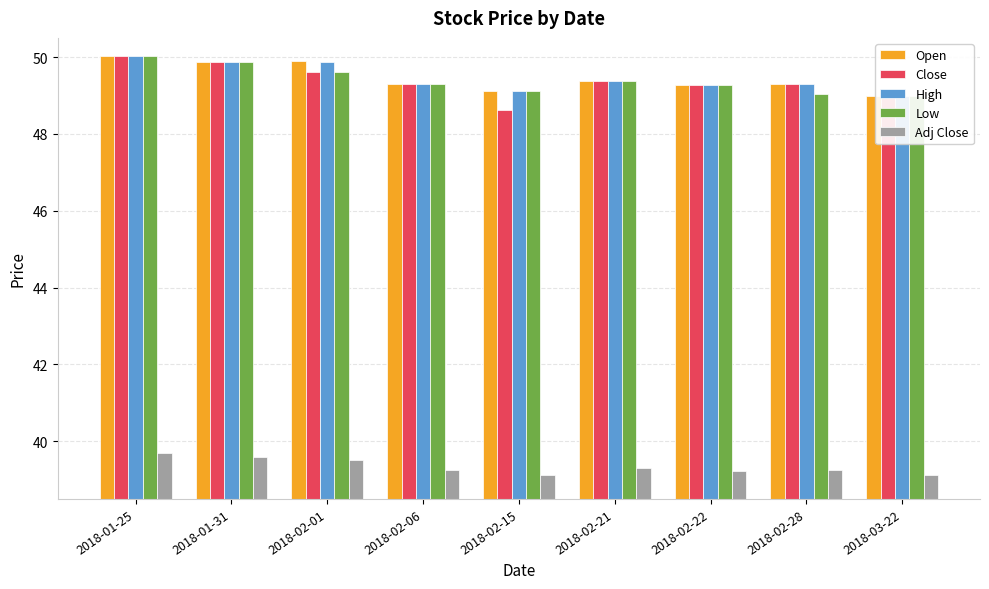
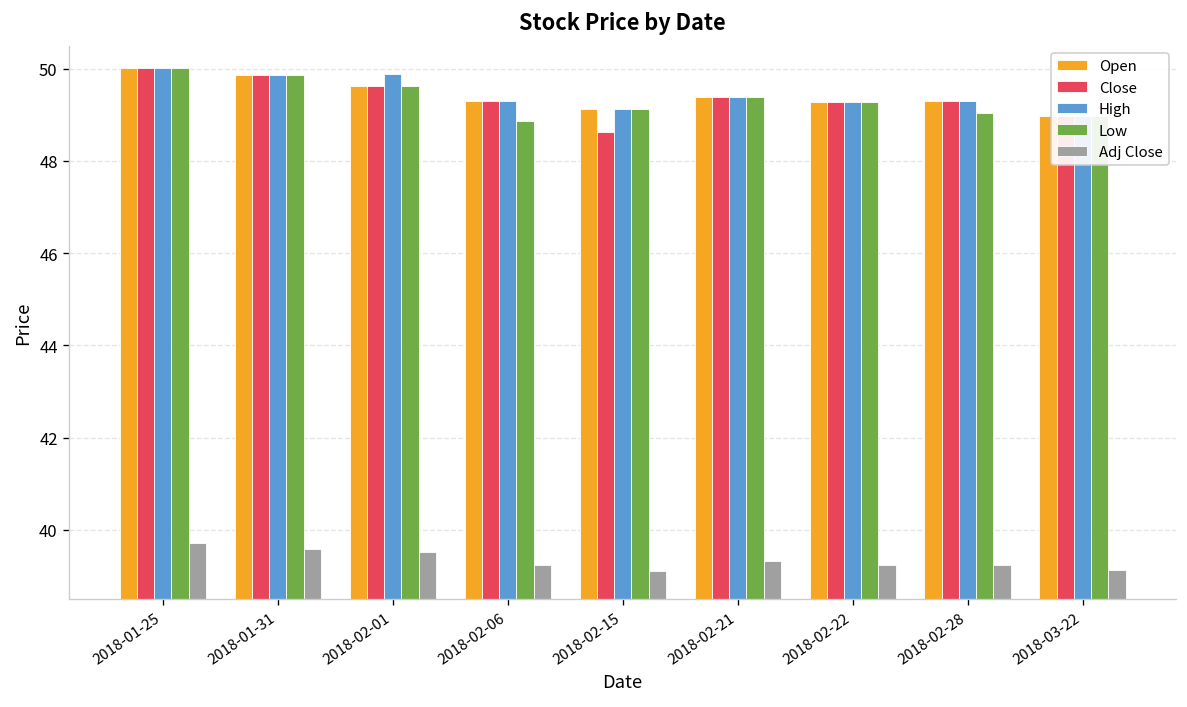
Open, 2018-02-01: 49.9 -> 49.6
Low, 2018-02-06: 49.3 -> 48.9
